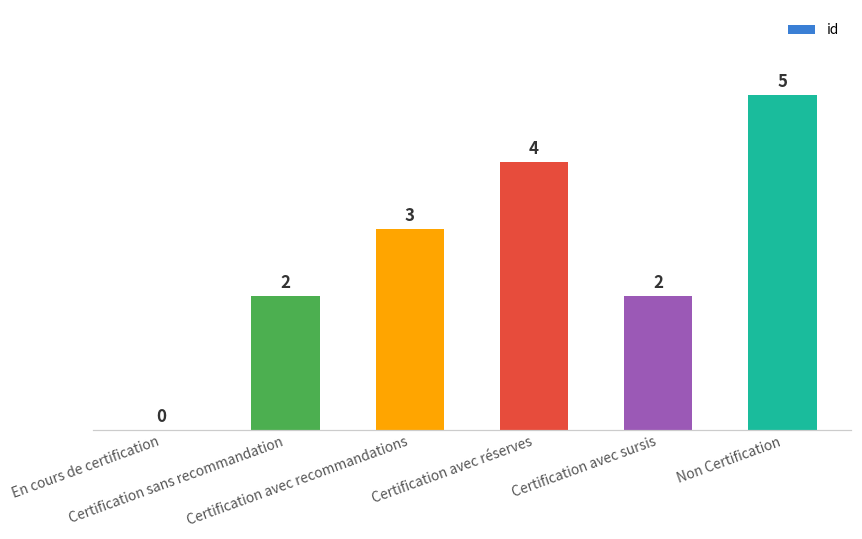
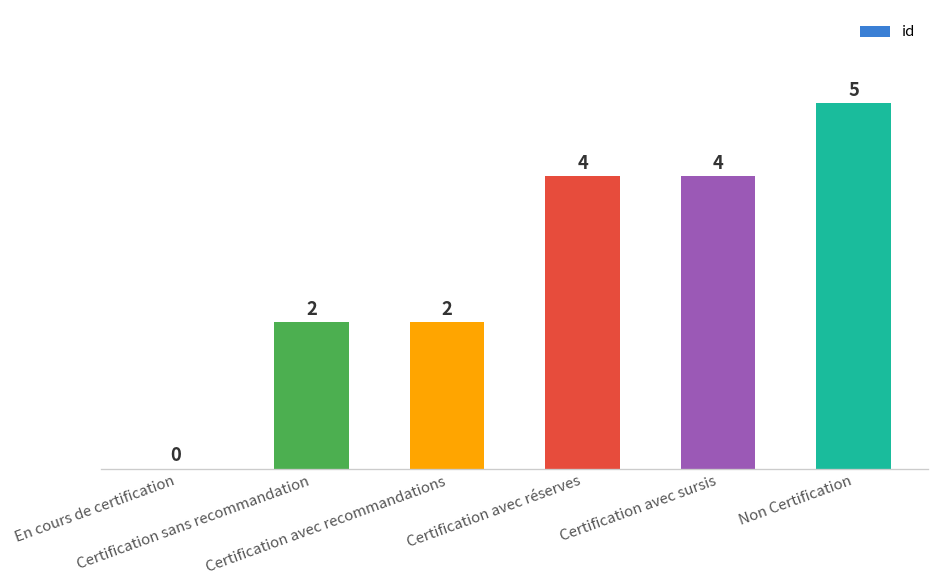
Certification avec recommandations: 3 -> 2
Certification avec sursis: 2 -> 4
